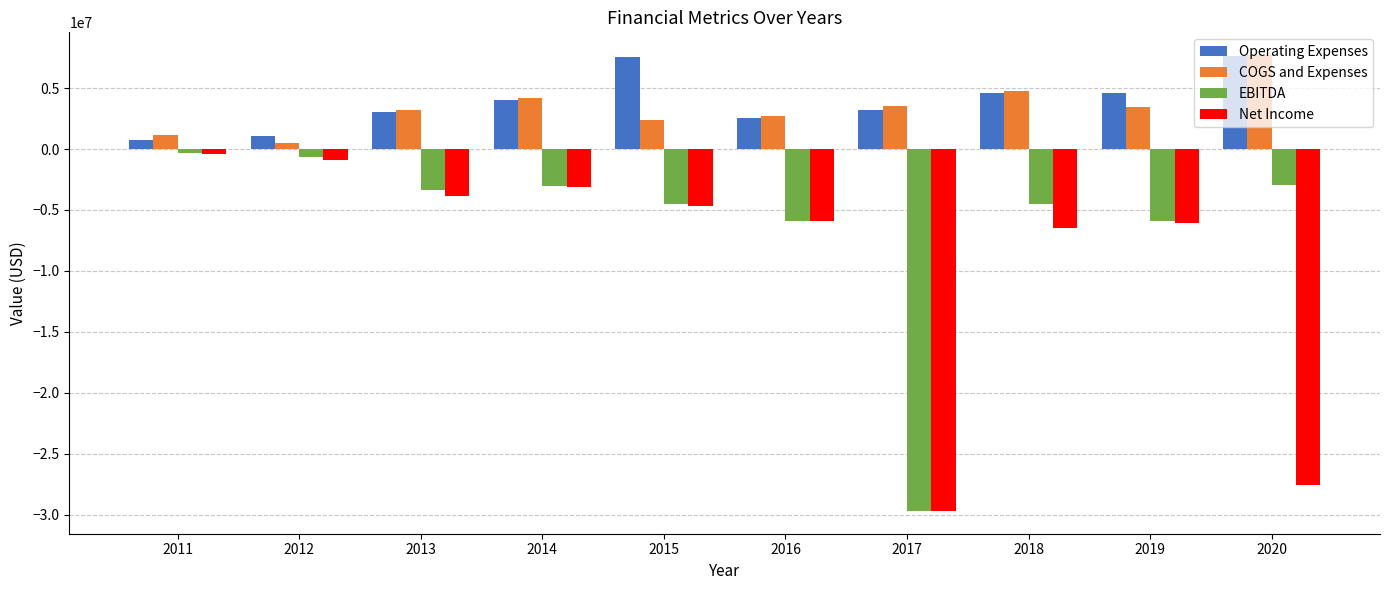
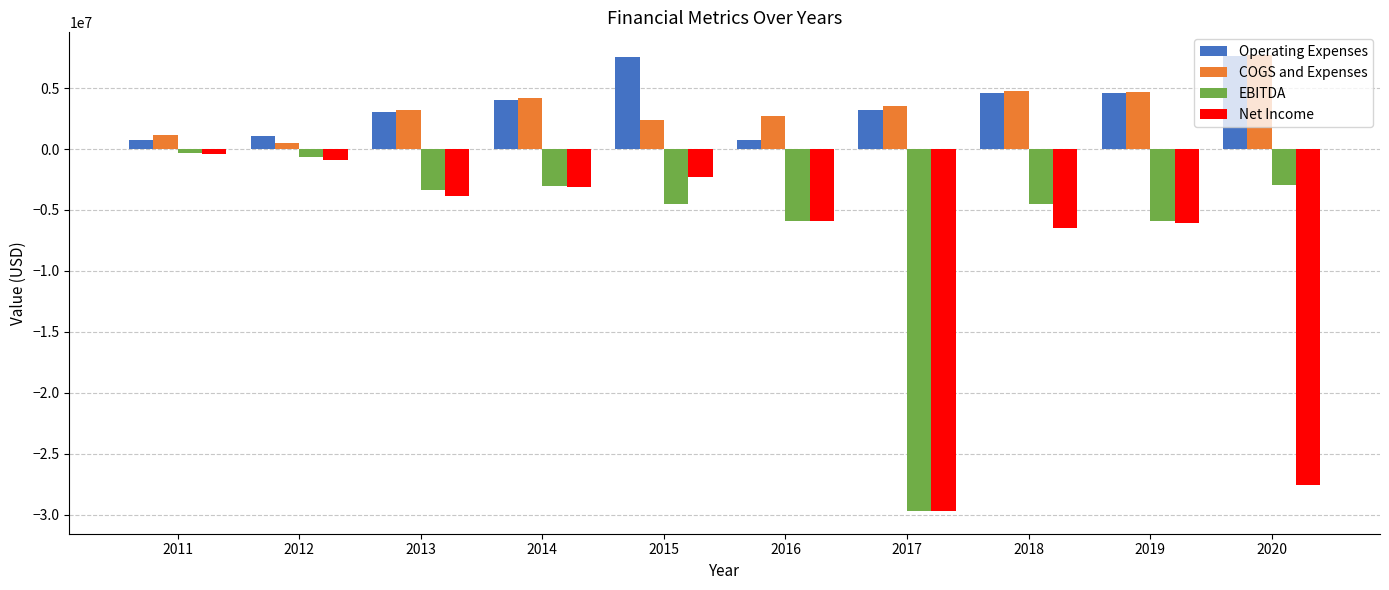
Net Income, 2015: -4700000 -> -2300000
Operating Expenses, 2016: 2600000 -> 700000
COGS and Expenses, 2019: 3400000 -> 4700000
